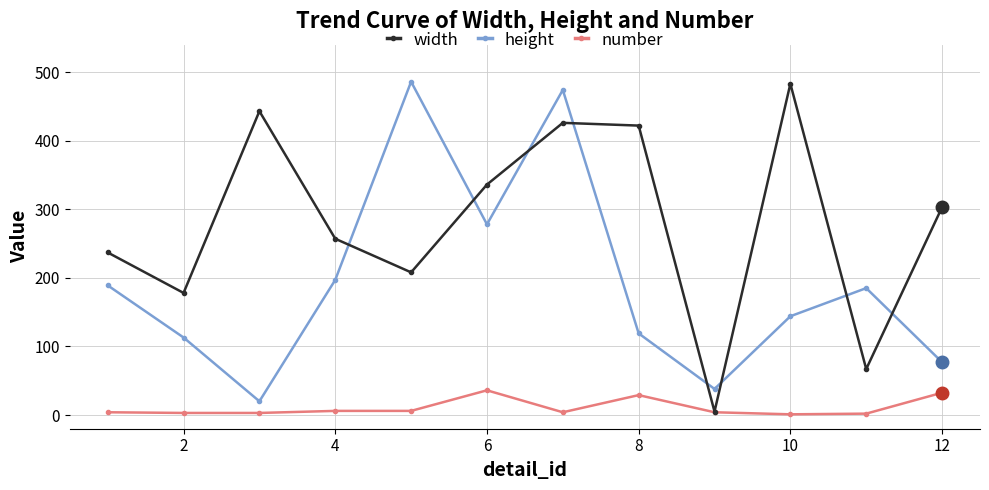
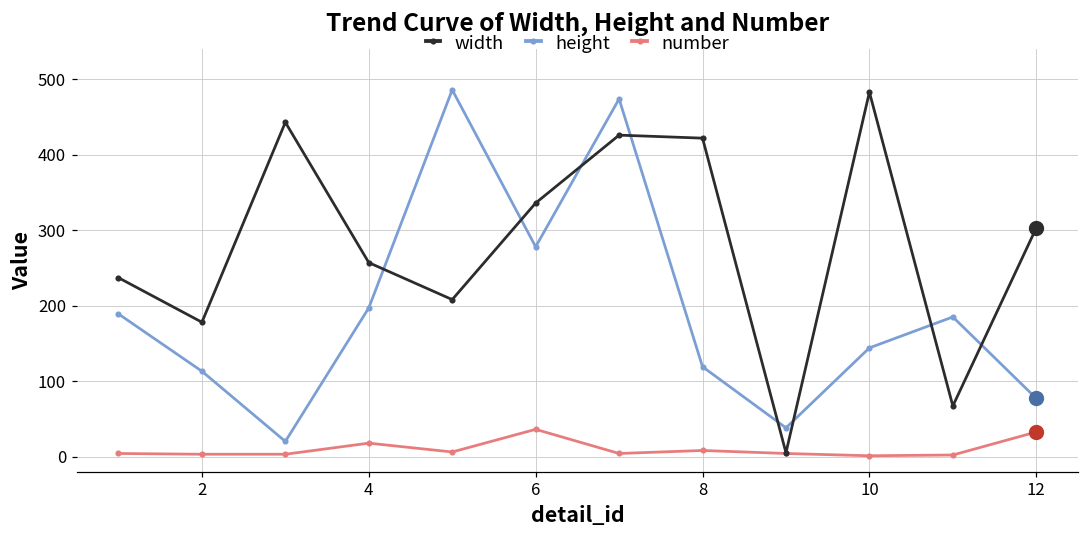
number, 4: 10 -> 20
number, 8: 30 -> 10
